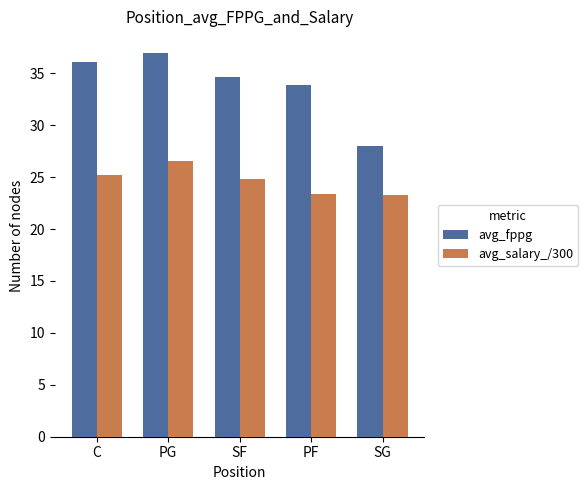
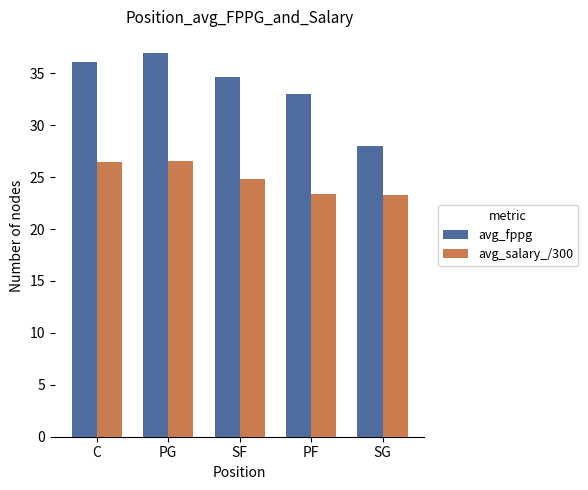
avg_salary_/300, C: 25.3 -> 26.5
avg_fppg, PF: 33.9 -> 33.0
